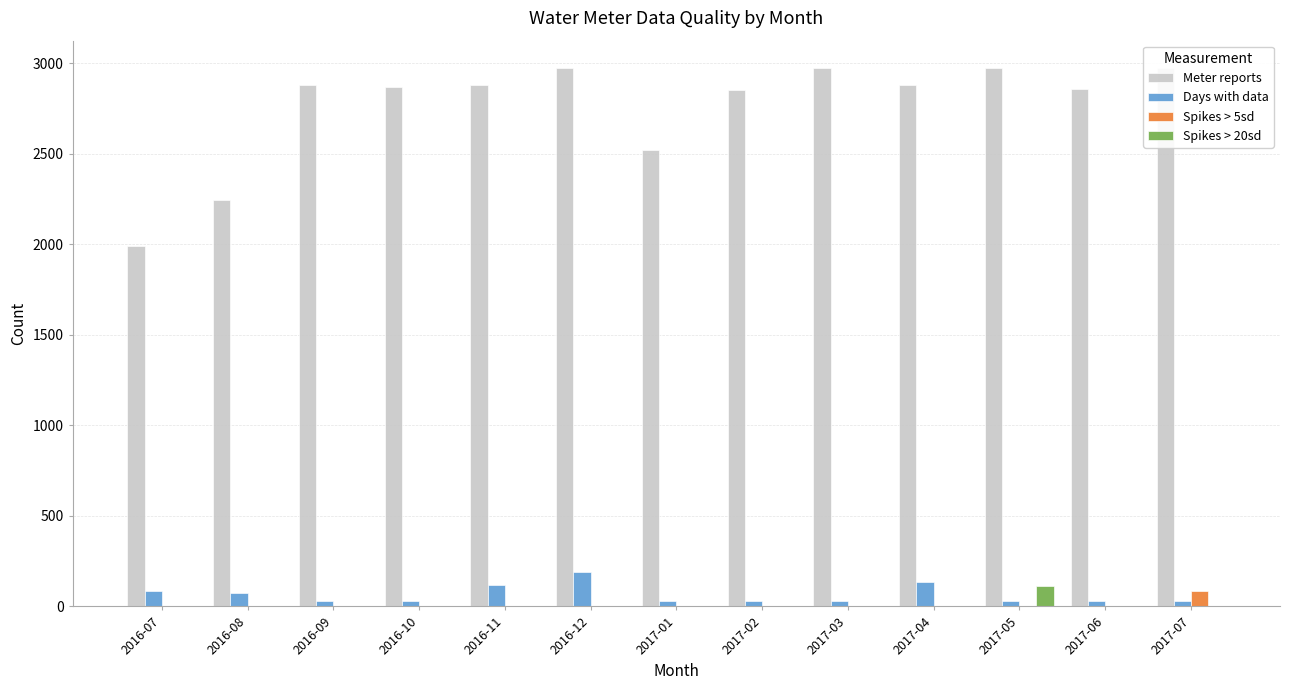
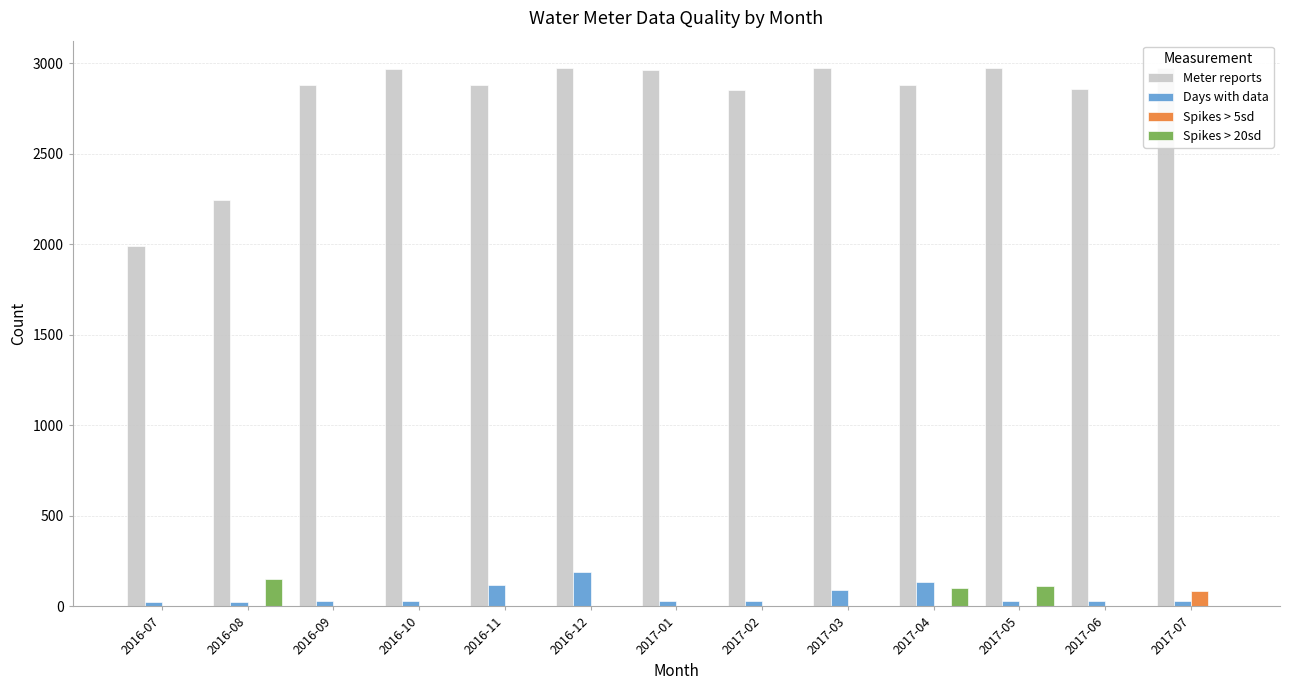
Days with data, 2016-07: 80 -> 20
Days with data, 2016-08: 70 -> 30
Spikes > 20sd, 2016-08: 0 -> 150
Meter reports, 2016-10: 2870 -> 2970
Meter reports, 2017-01: 2520 -> 2960
Days with data, 2017-03: 30 -> 90
Spikes > 20sd, 2017-04: 0 -> 100
